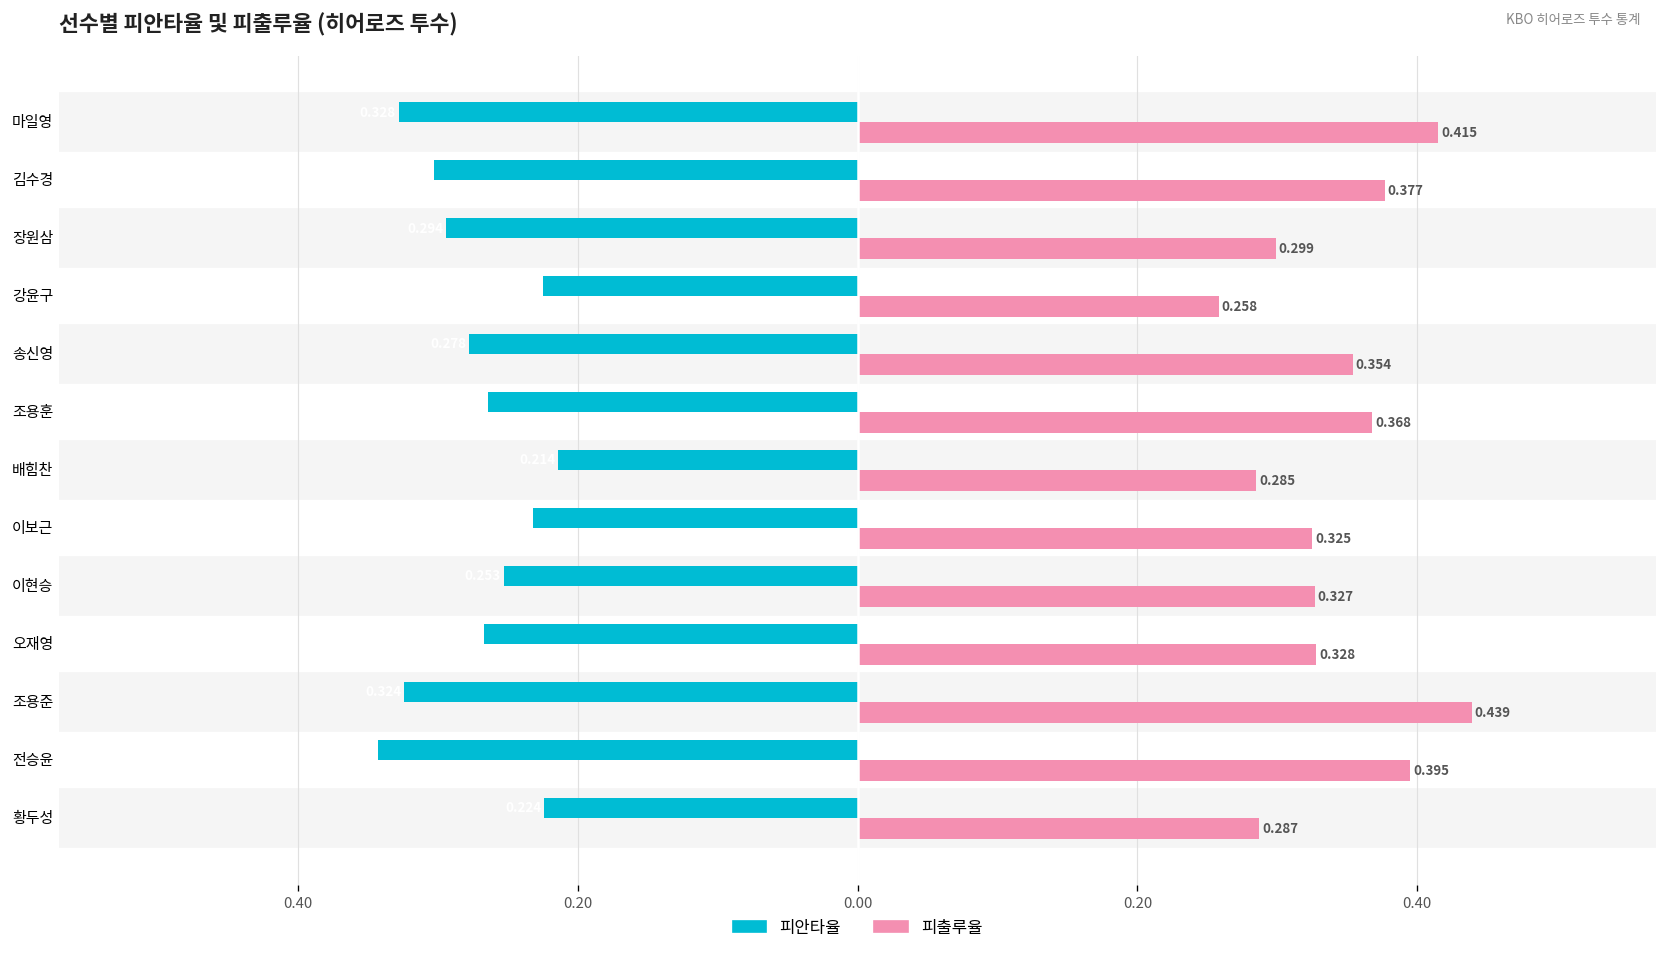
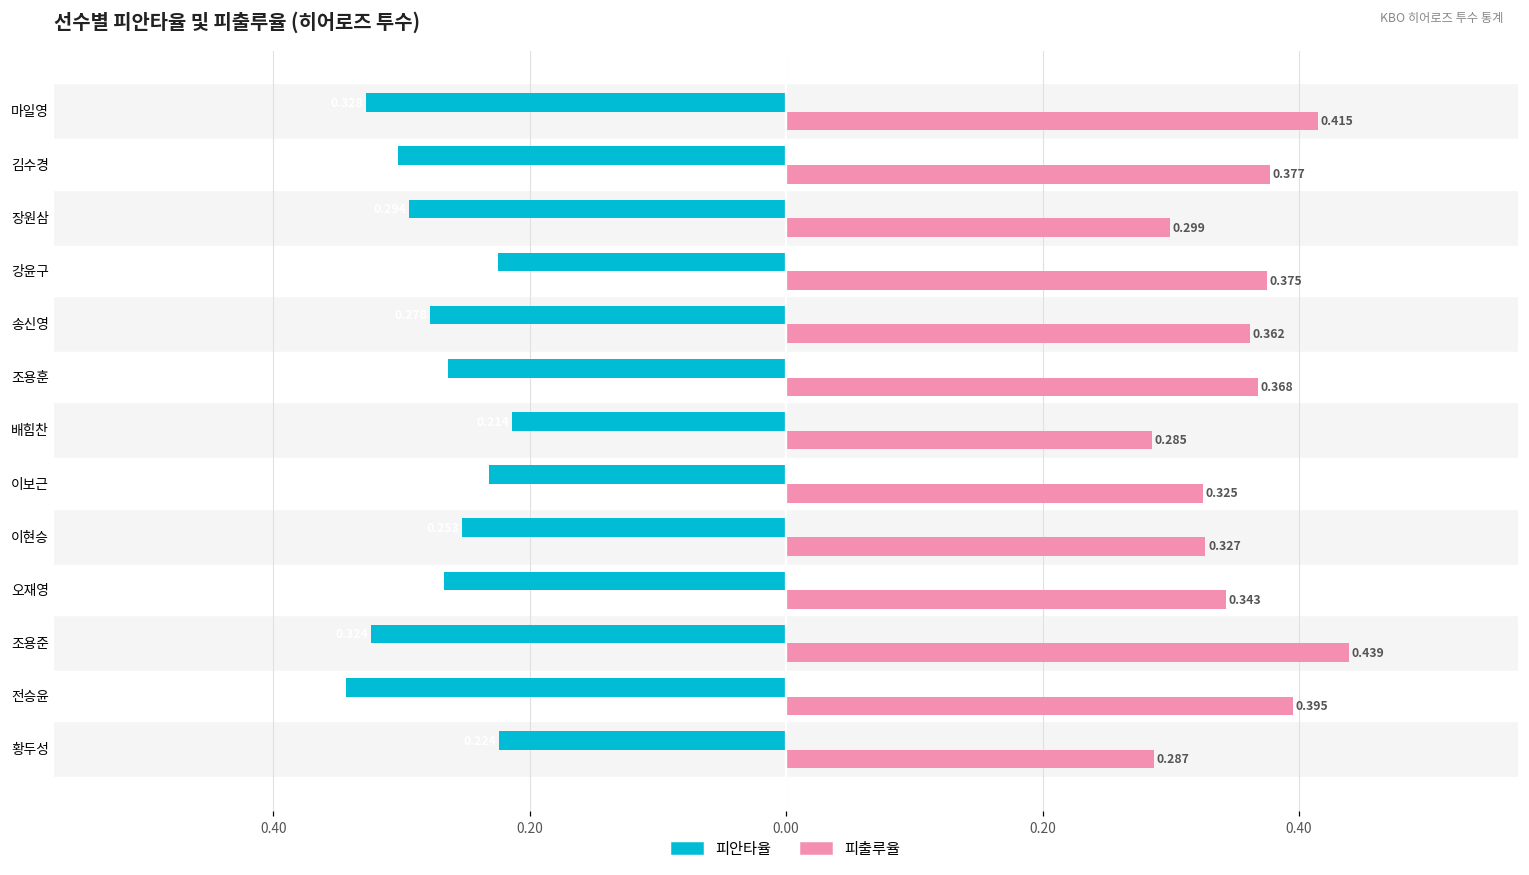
피출루율, 강윤구: 0.258 -> 0.375
피출루율, 송신영: 0.354 -> 0.362
피출루율, 오재영: 0.328 -> 0.343
